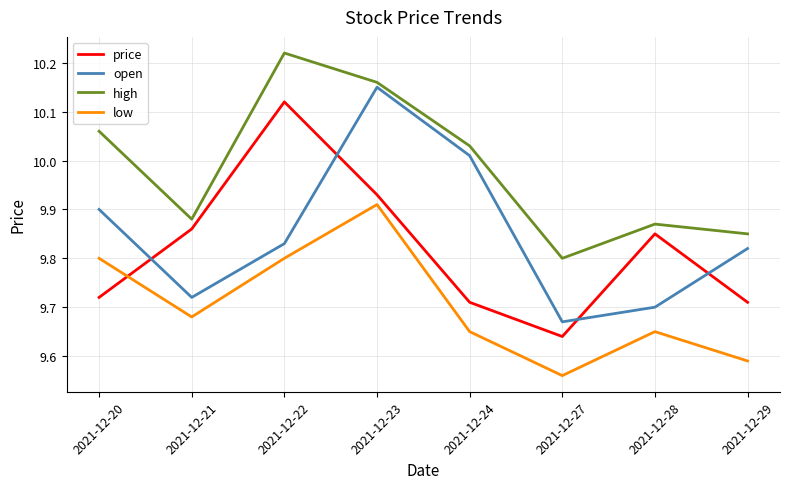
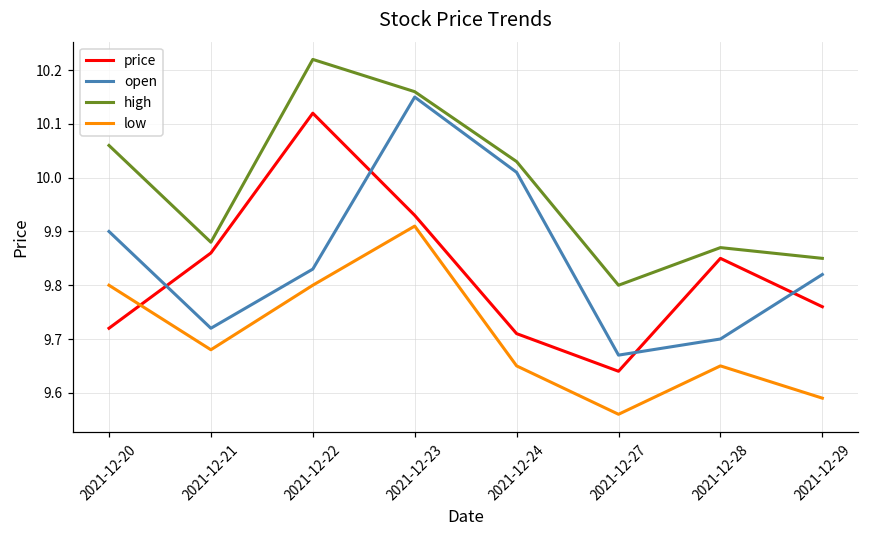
price, 2021-12-29: 9.71 -> 9.76
